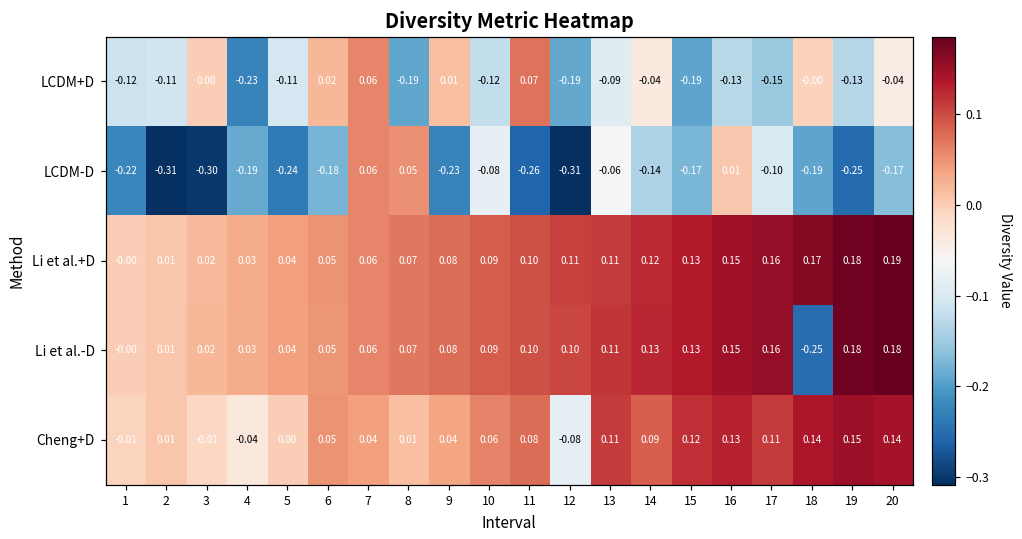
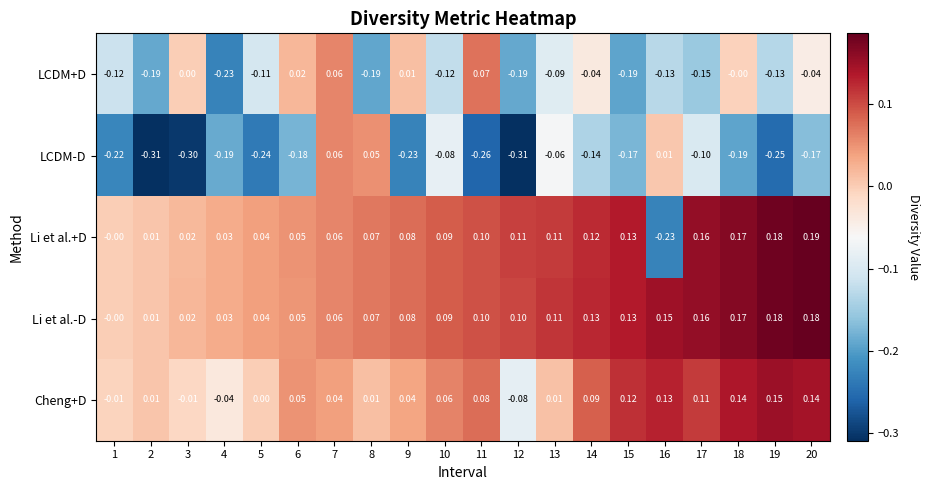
LCDM+D, 2: -0.11 -> -0.19
Li et al.+D, 16: 0.15 -> -0.23
Li et al.-D, 18: -0.25 -> 0.17
Cheng+D, 13: 0.11 -> 0.01
